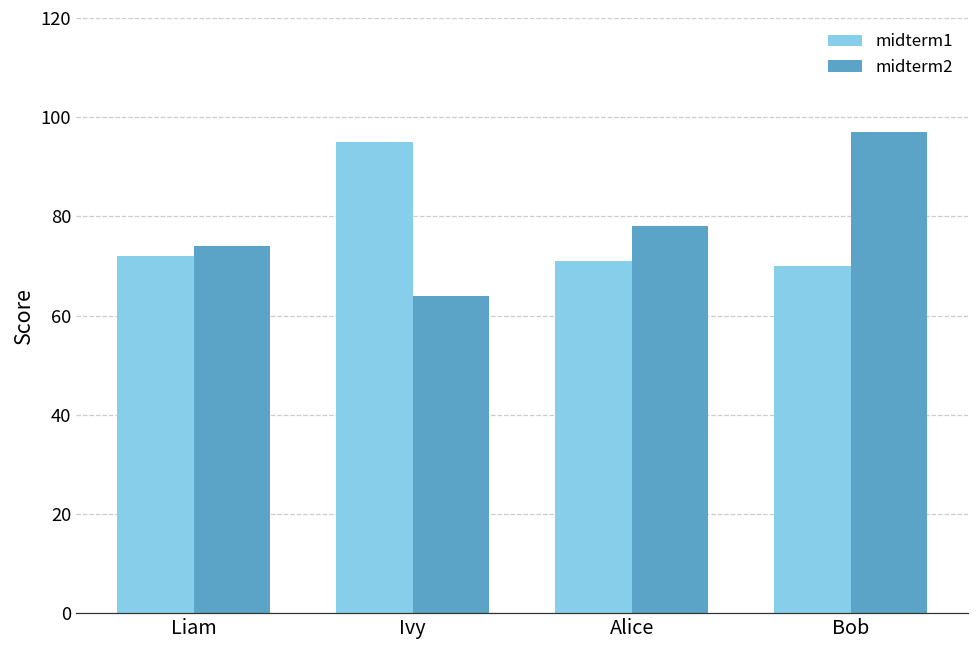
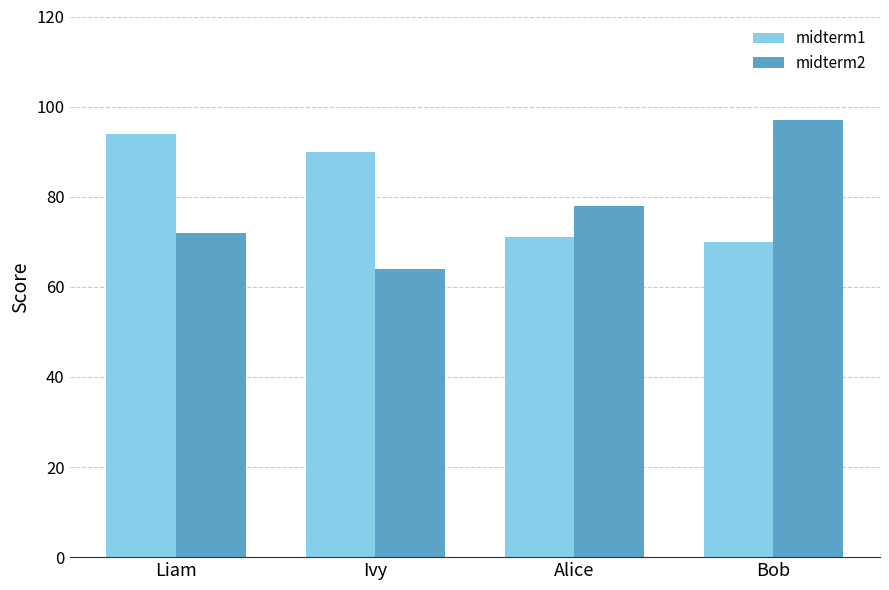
midterm1, Liam: 72 -> 94
midterm2, Liam: 74 -> 72
midterm1, Ivy: 95 -> 90
